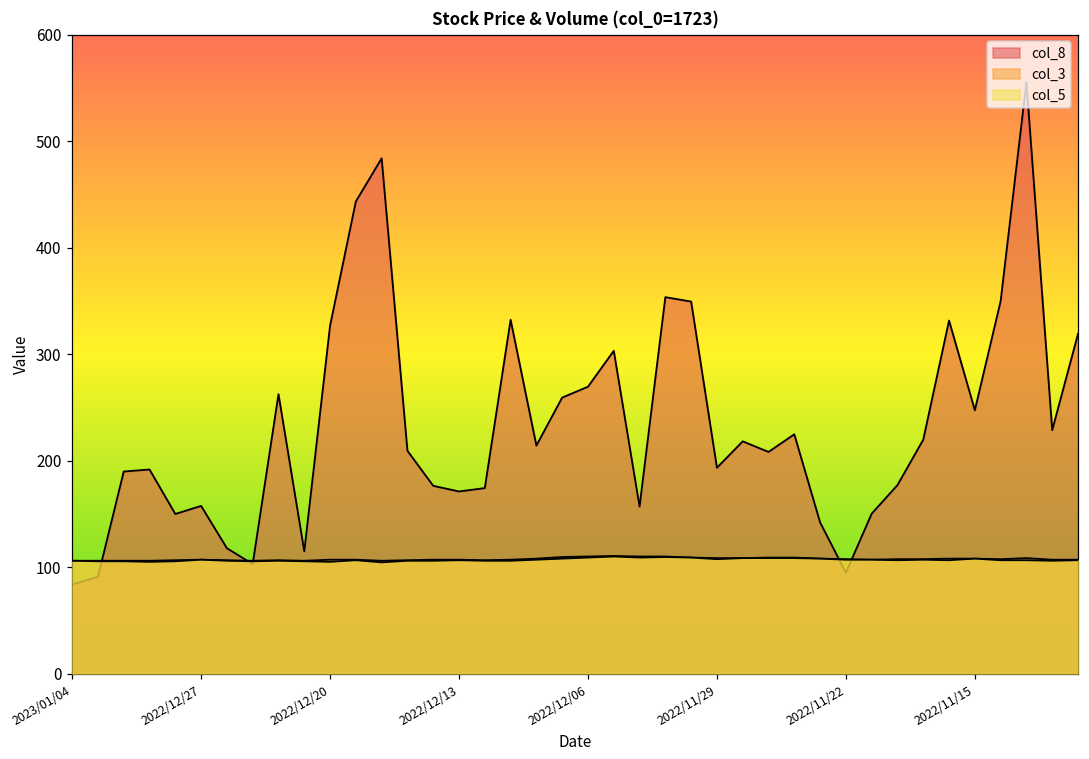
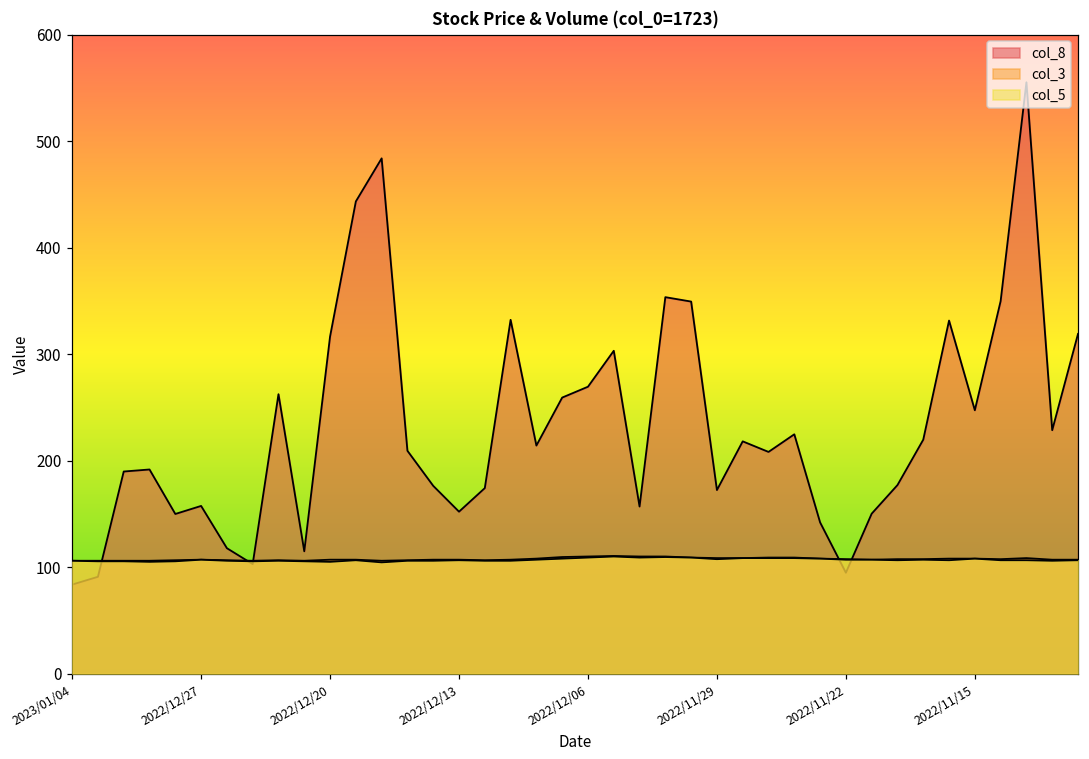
col_8, 2022/12/20: 330 -> 320
col_8, 2022/12/13: 170 -> 150
col_8, 2022/11/29: 190 -> 170
